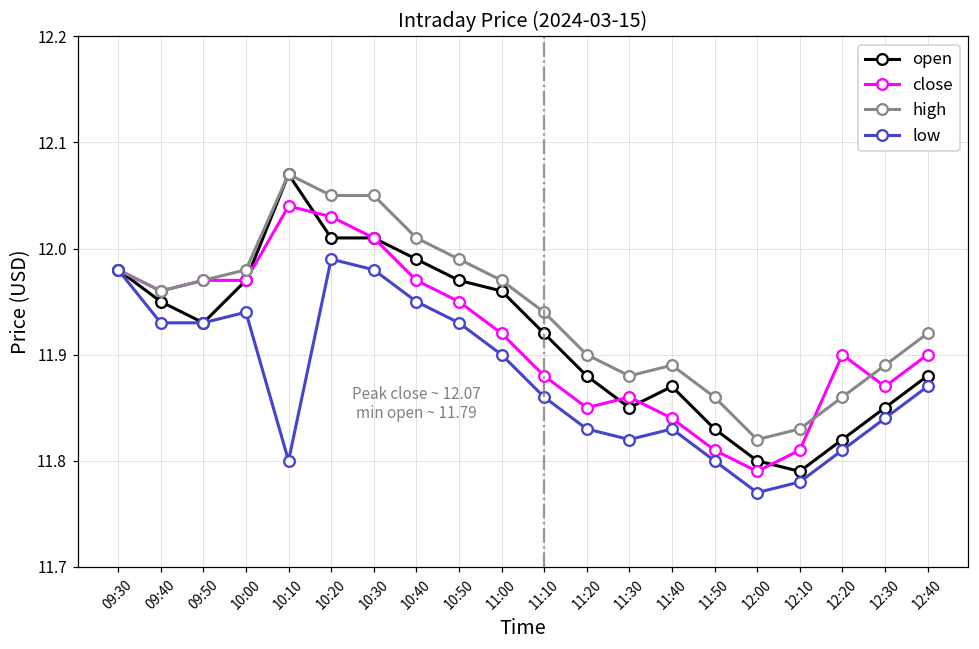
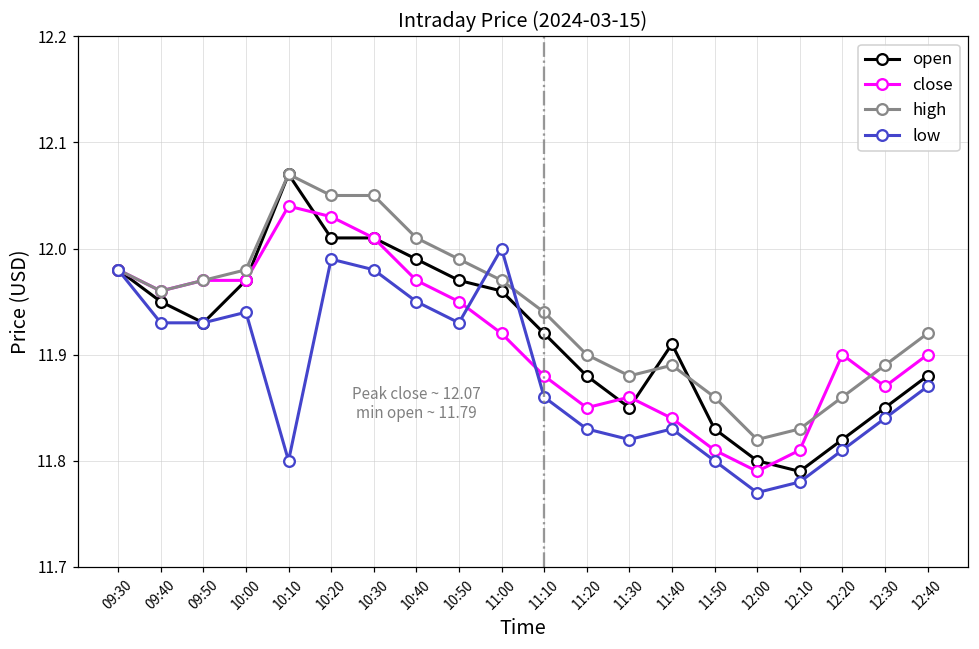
low, 11:00: 11.9 -> 12.0
open, 11:40: 11.87 -> 11.91
